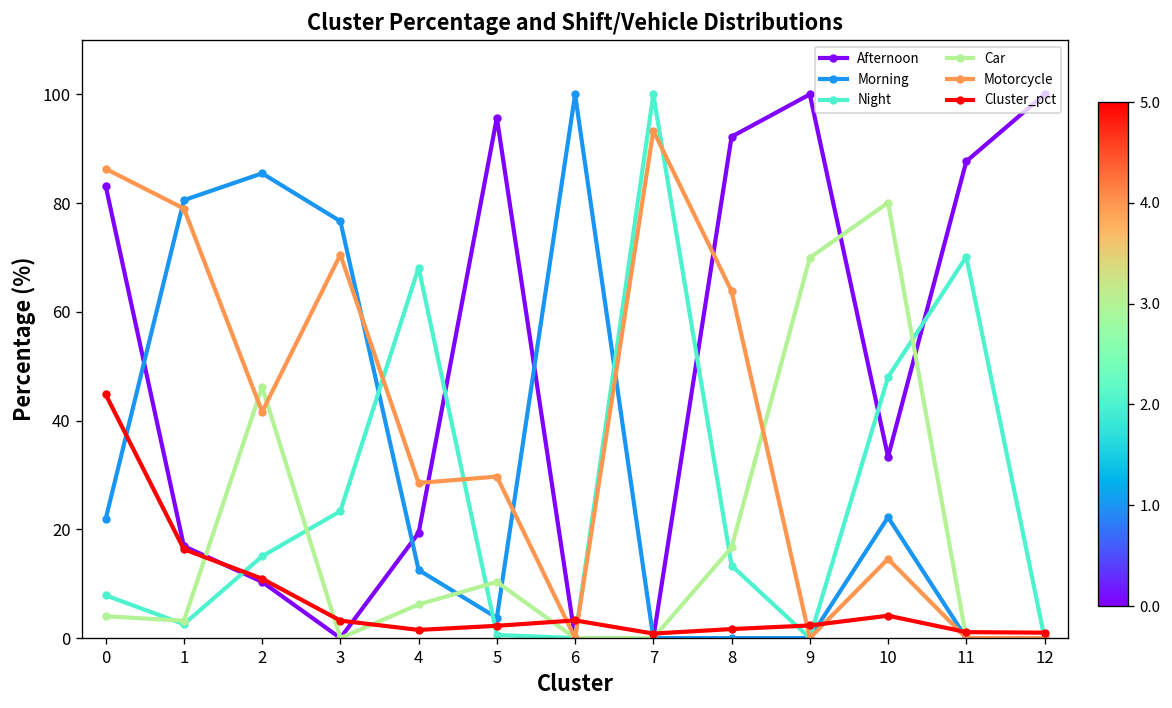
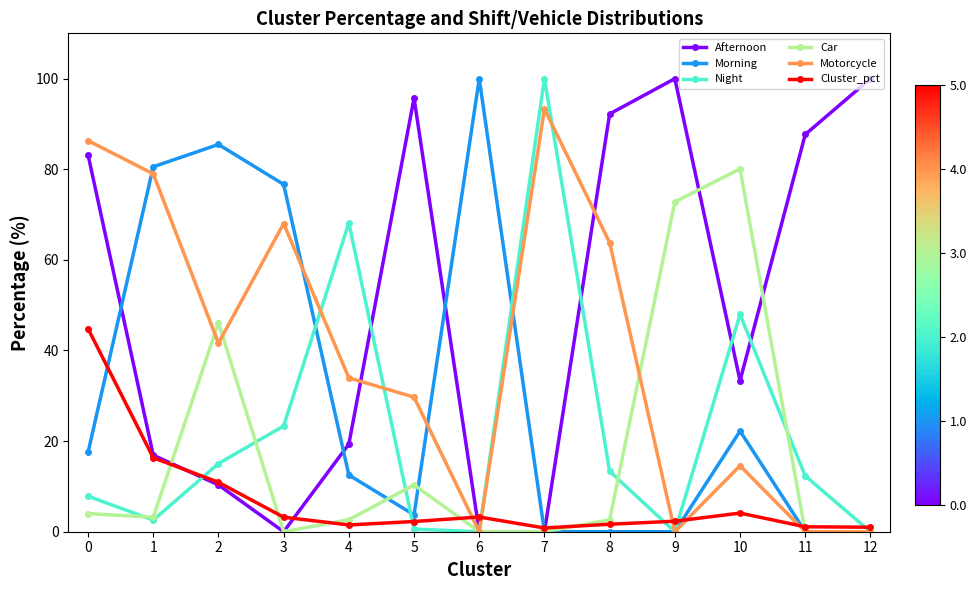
Morning, 0: 22 -> 18
Motorcycle, 3: 71 -> 68
Car, 4: 6 -> 3
Motorcycle, 4: 29 -> 34
Car, 8: 17 -> 3
Car, 9: 70 -> 73
Night, 11: 70 -> 12
